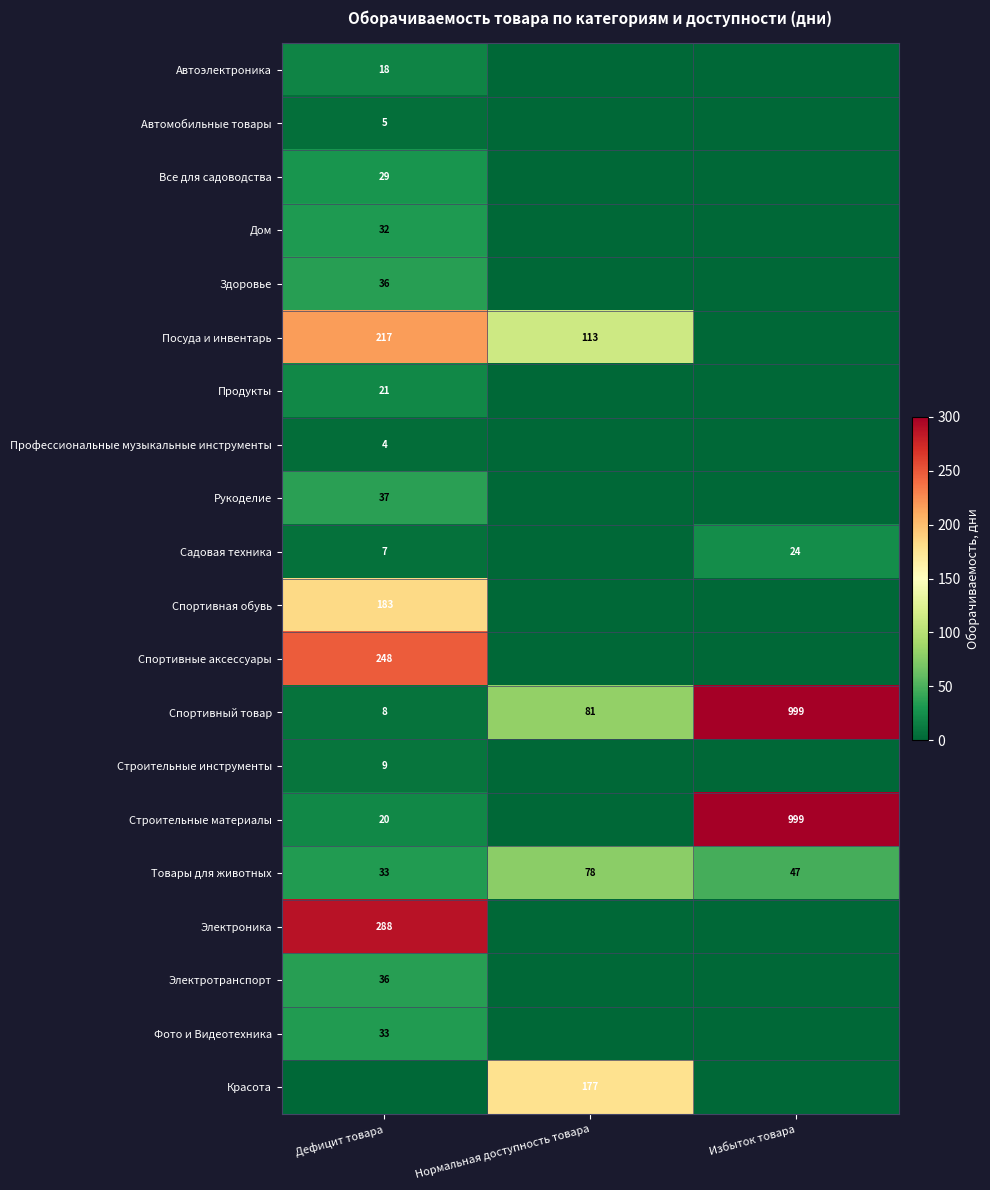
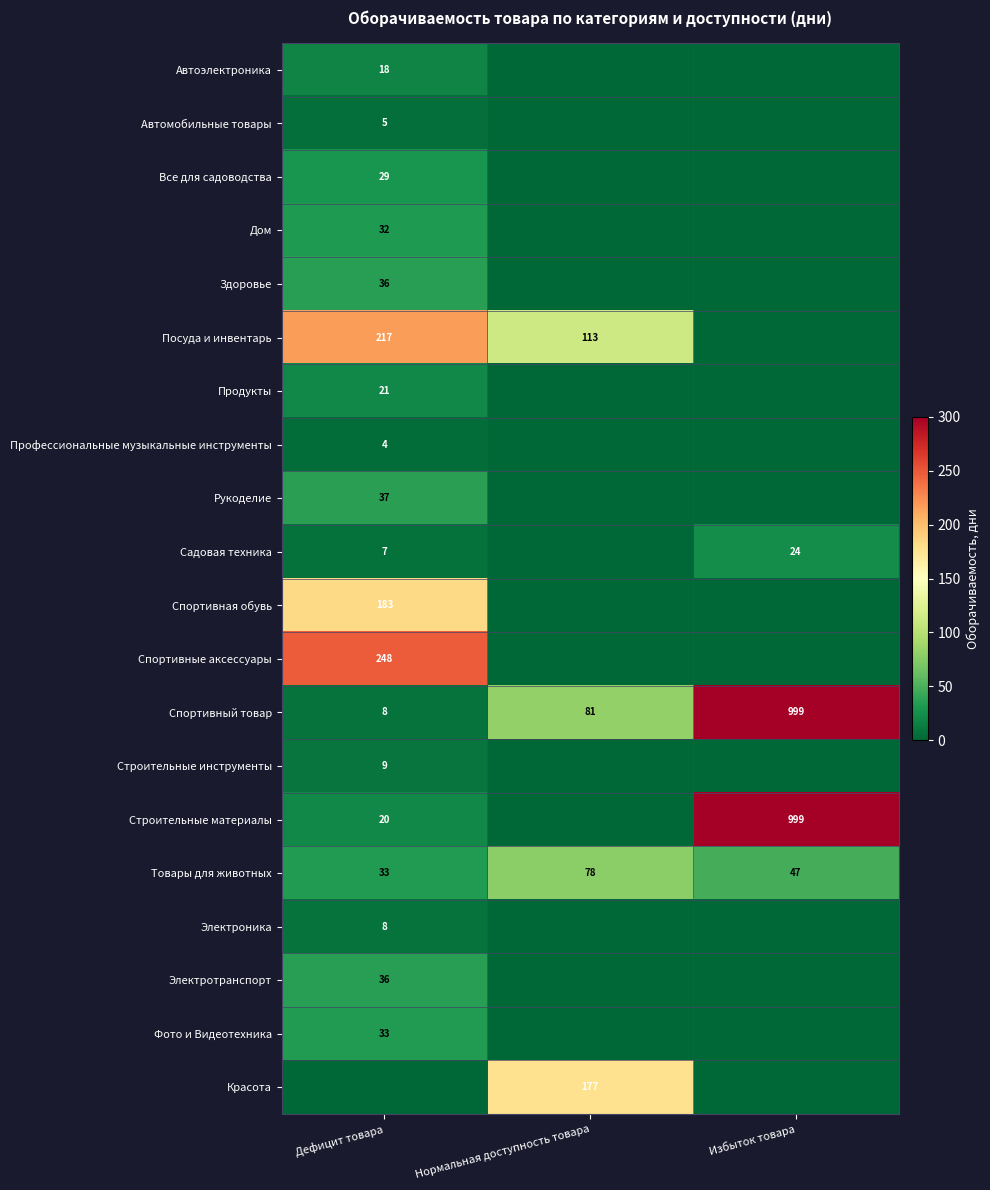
Электроника, Дефицит товара: 288 -> 8
